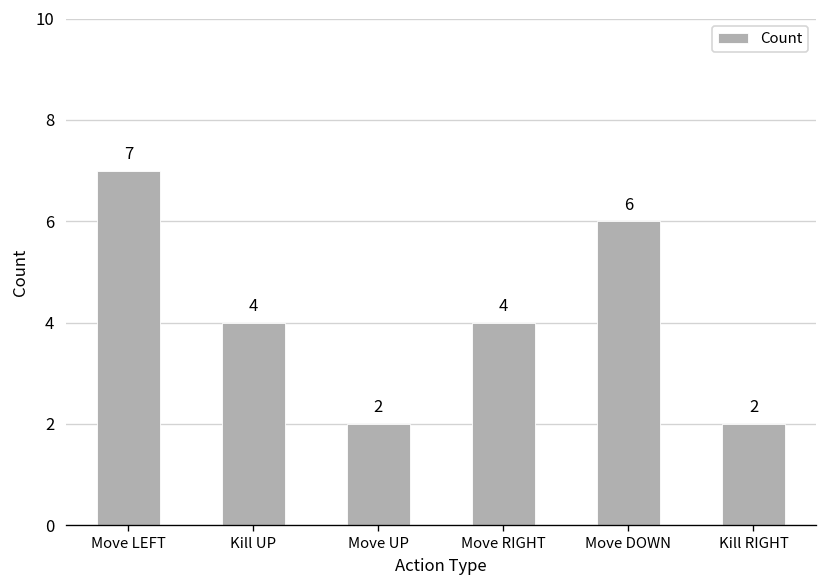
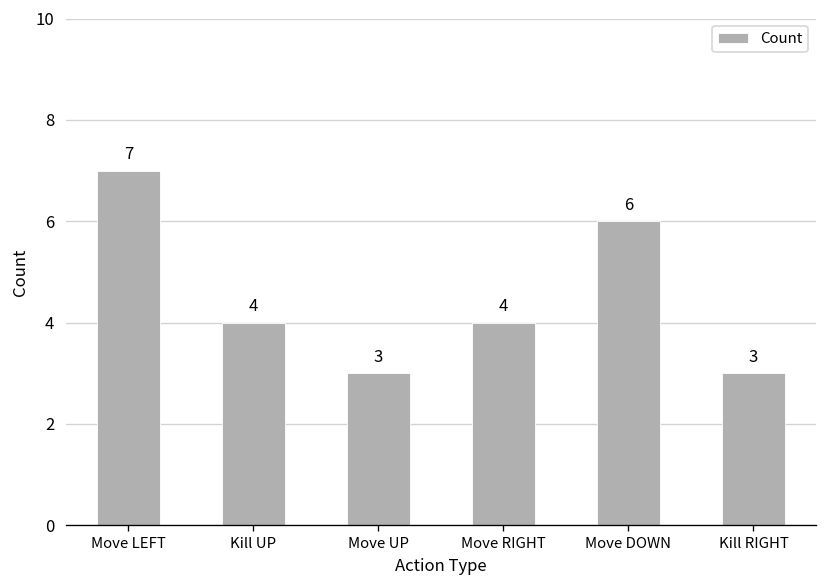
Move UP: 2 -> 3
Kill RIGHT: 2 -> 3
